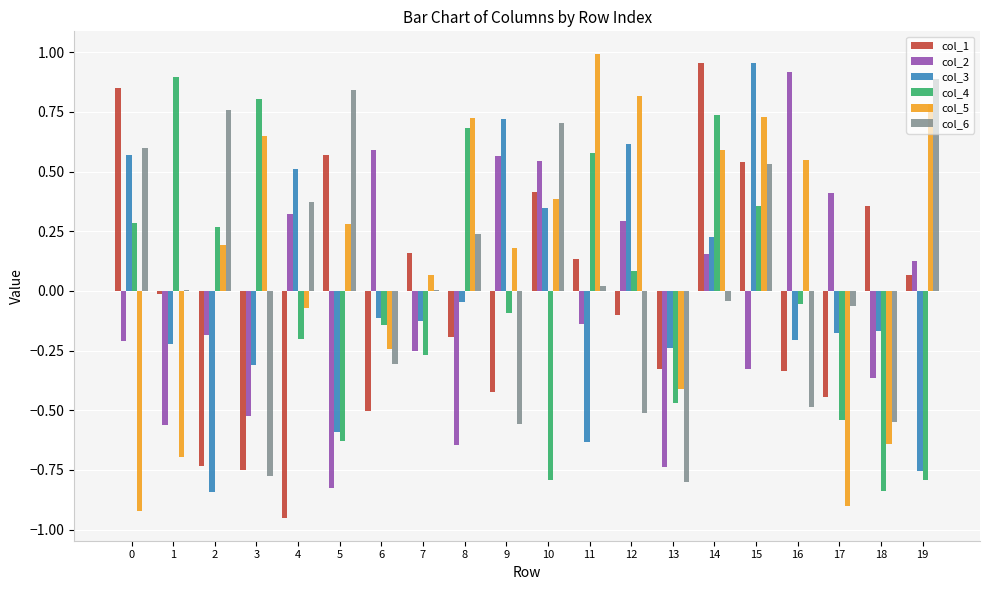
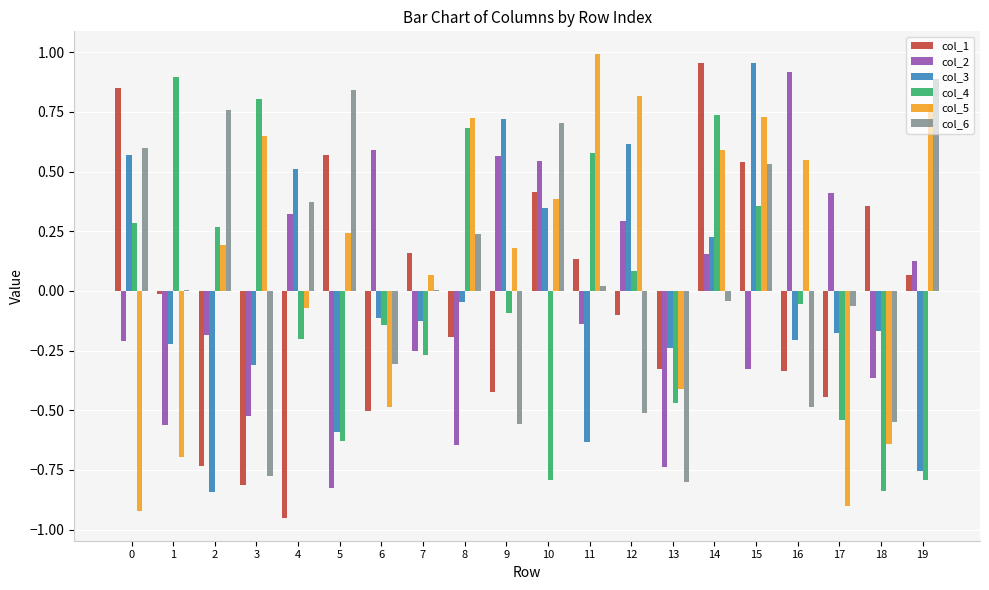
col_1, 3: -0.75 -> -0.81
col_5, 5: 0.28 -> 0.24
col_5, 6: -0.24 -> -0.49
